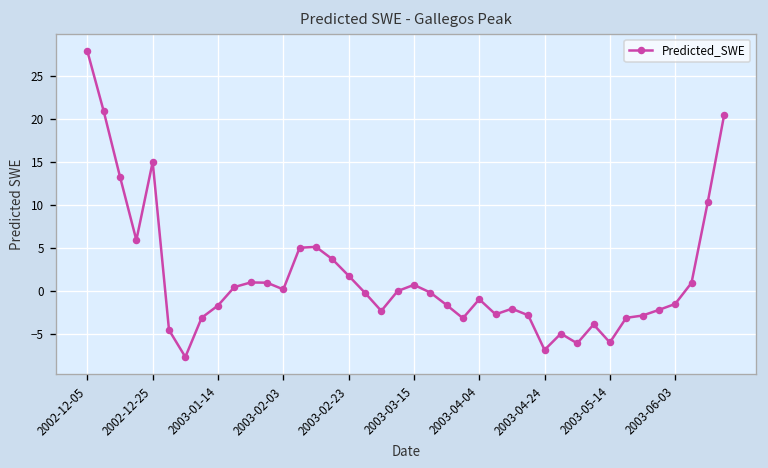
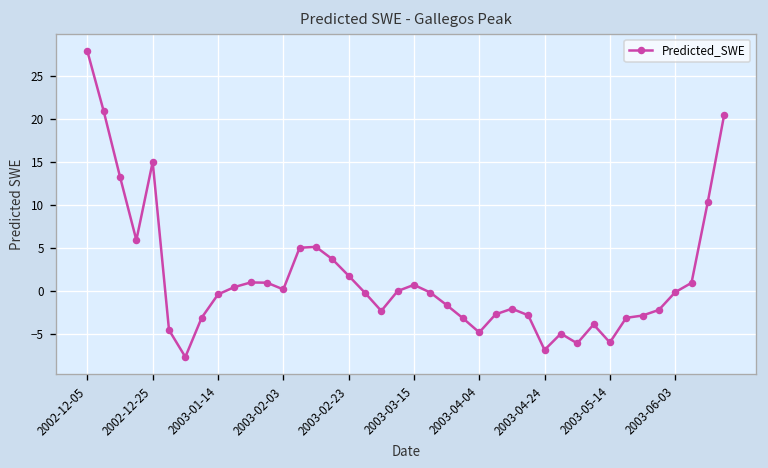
2003-01-14: -2 -> 0
2003-04-04: -1 -> -5
2003-06-03: -1 -> 0
